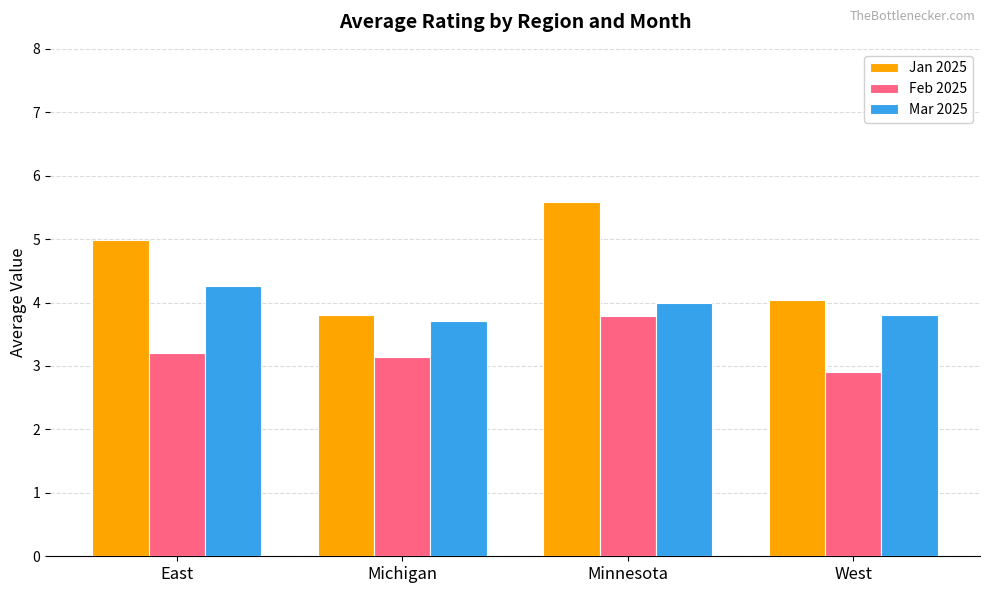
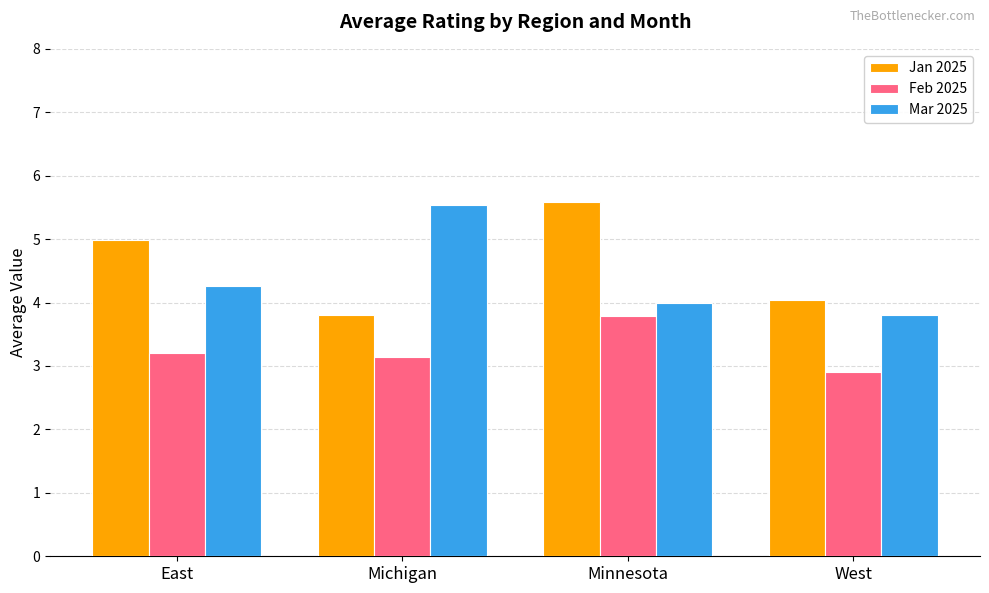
Mar 2025, Michigan: 3.7 -> 5.5
